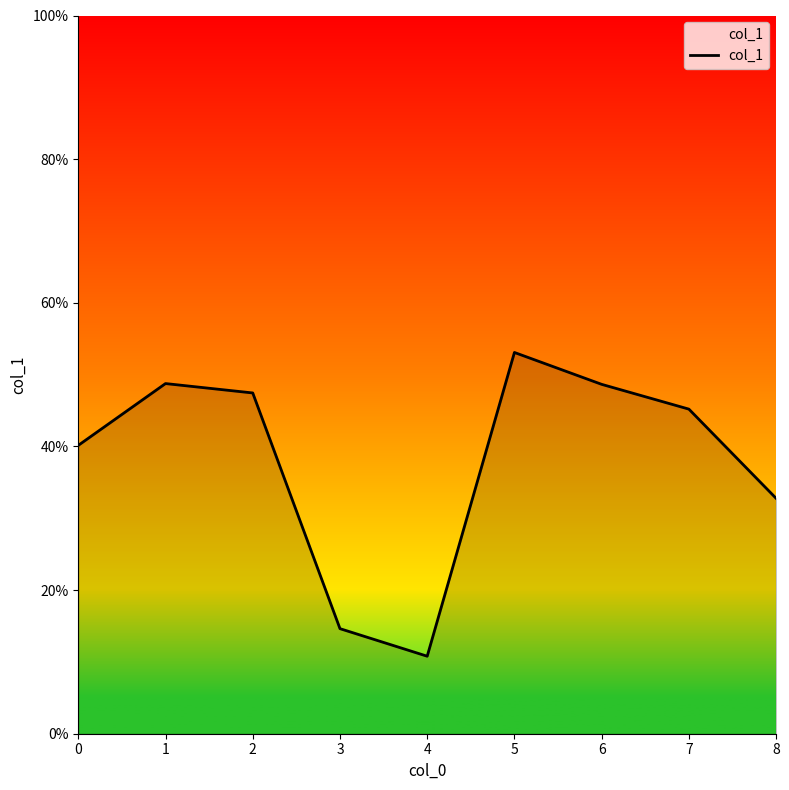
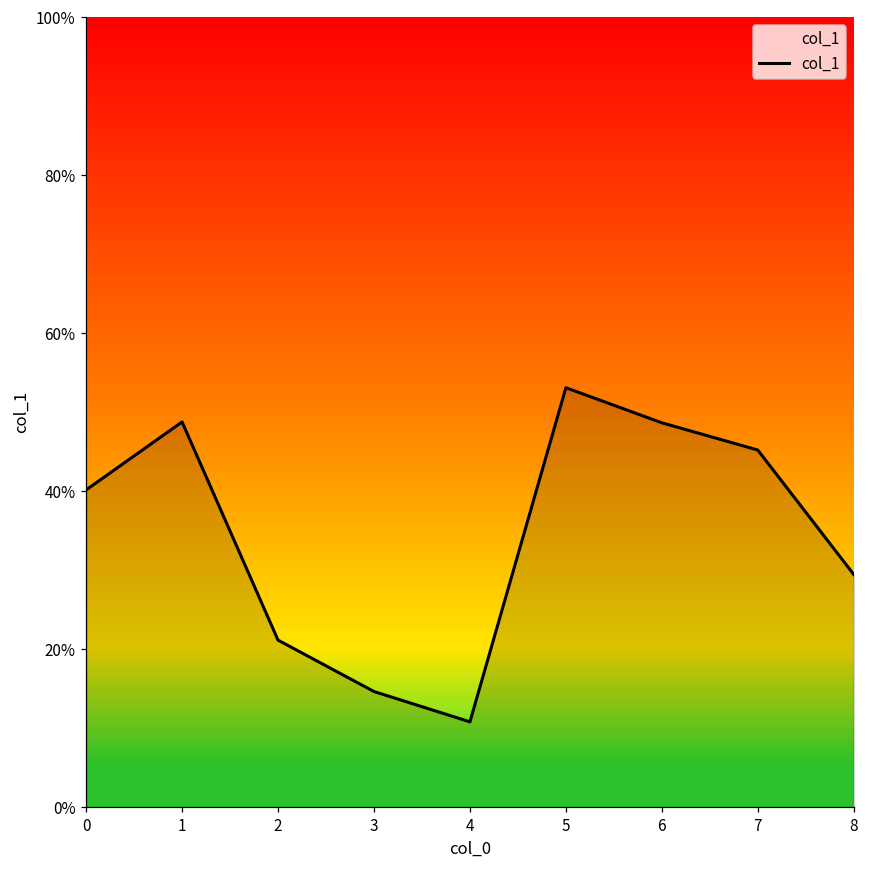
2: 47% -> 21%
8: 33% -> 29%
